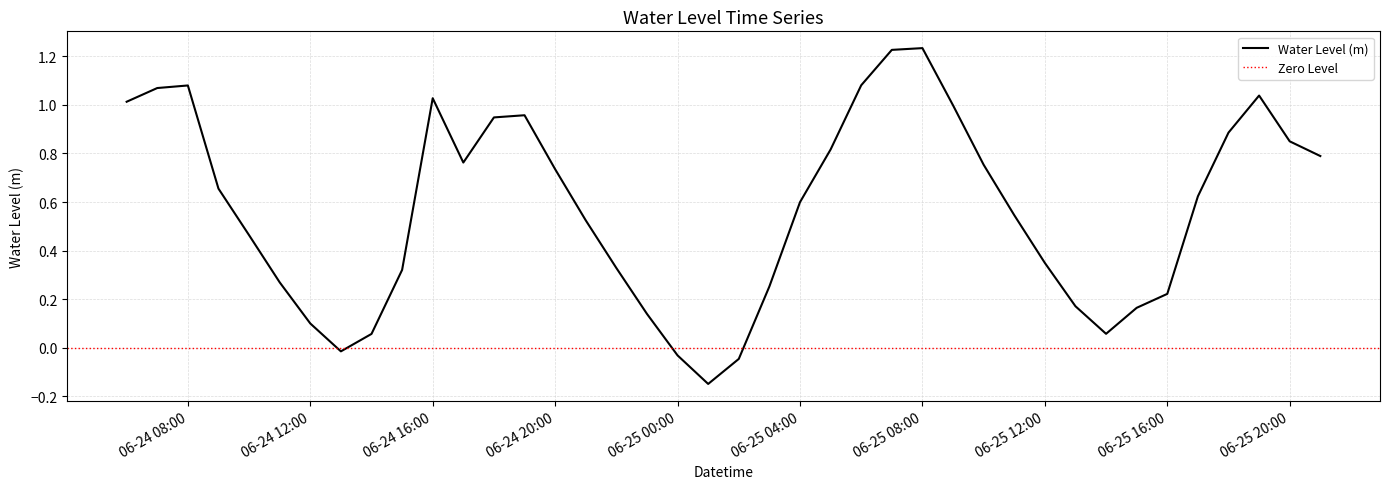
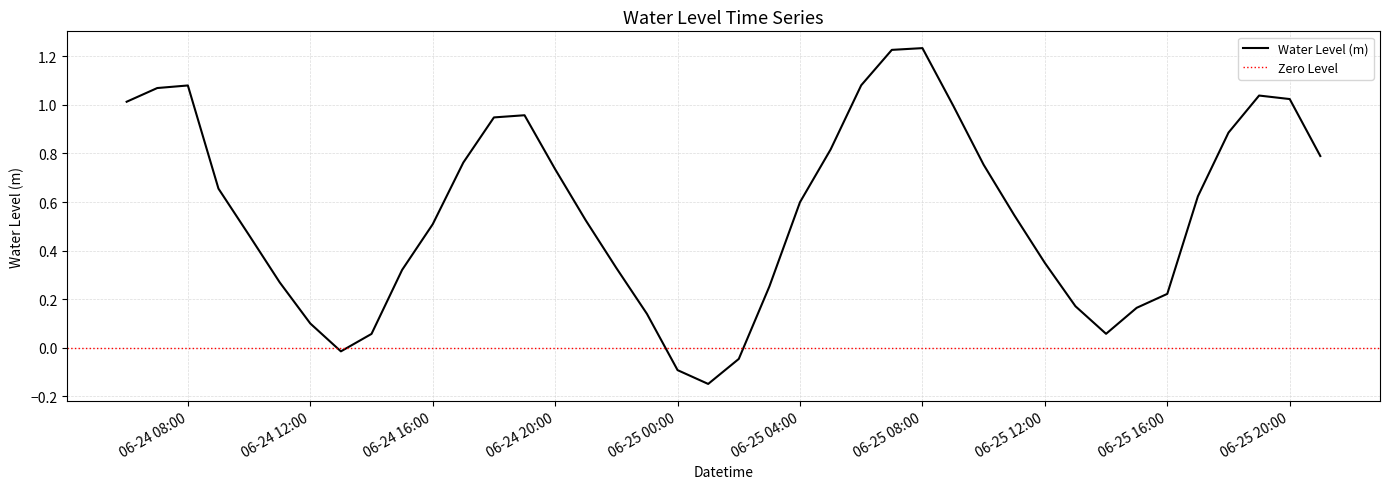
06-24 16:00: 1.03 -> 0.51
06-25 00:00: -0.03 -> -0.09
06-25 20:00: 0.85 -> 1.02
